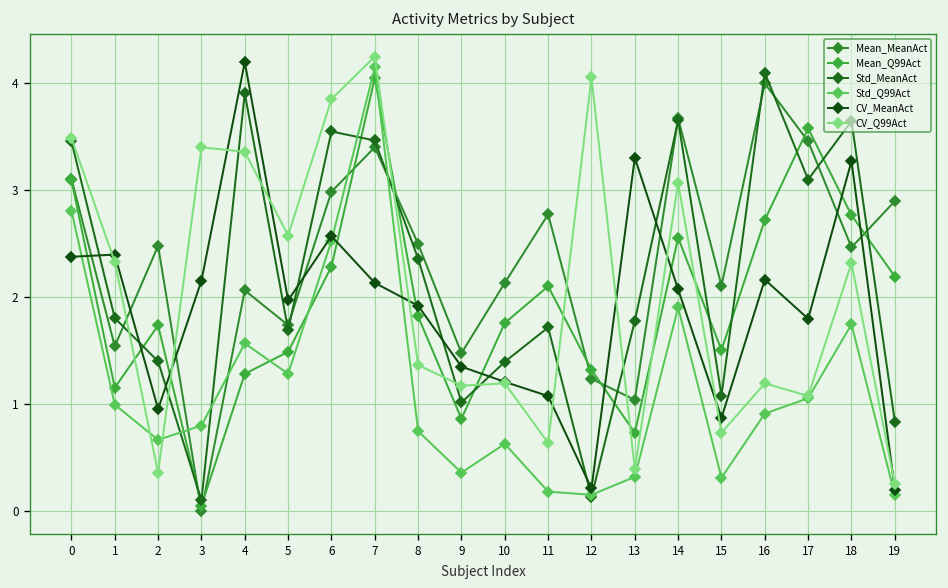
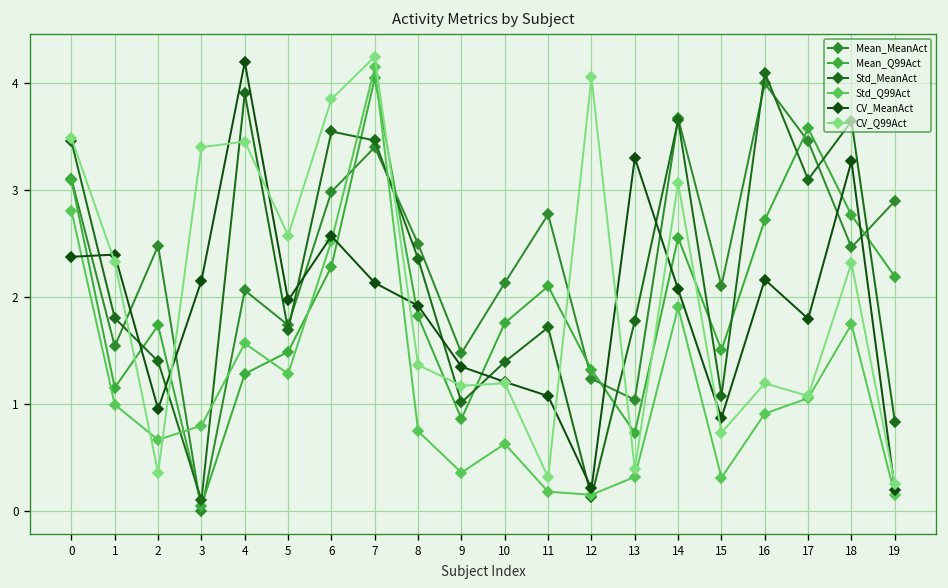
CV_Q99Act, 4: 3.4 -> 3.5
CV_Q99Act, 11: 0.6 -> 0.3
